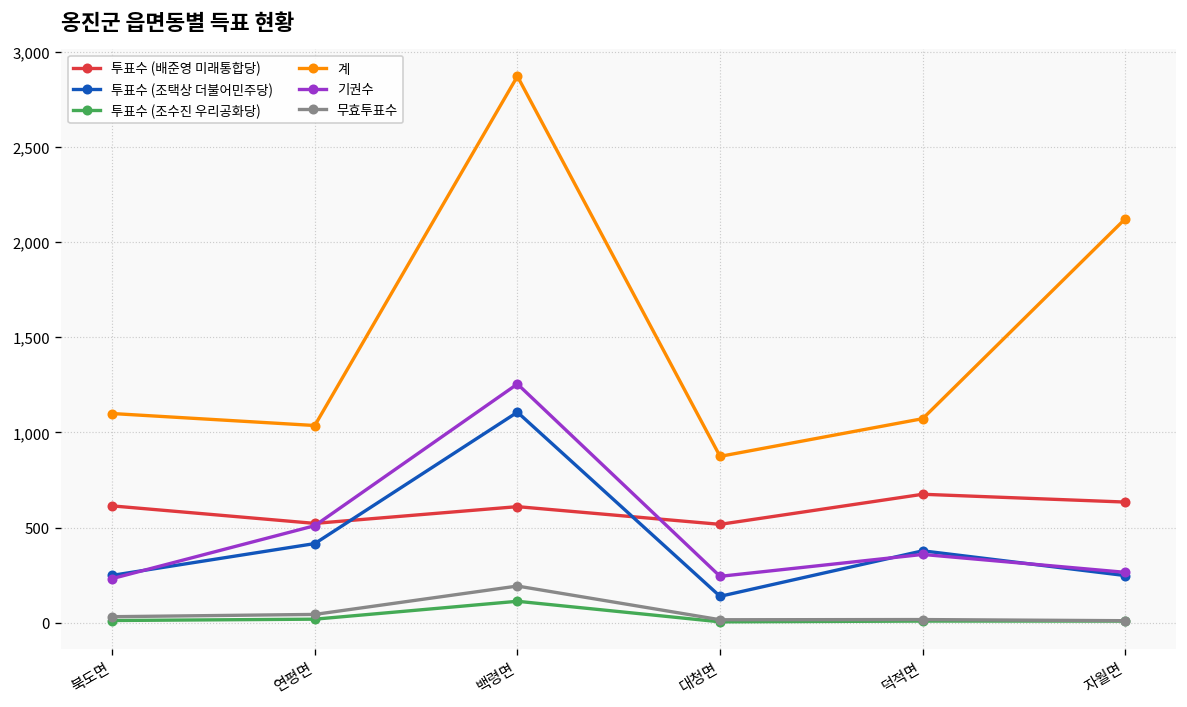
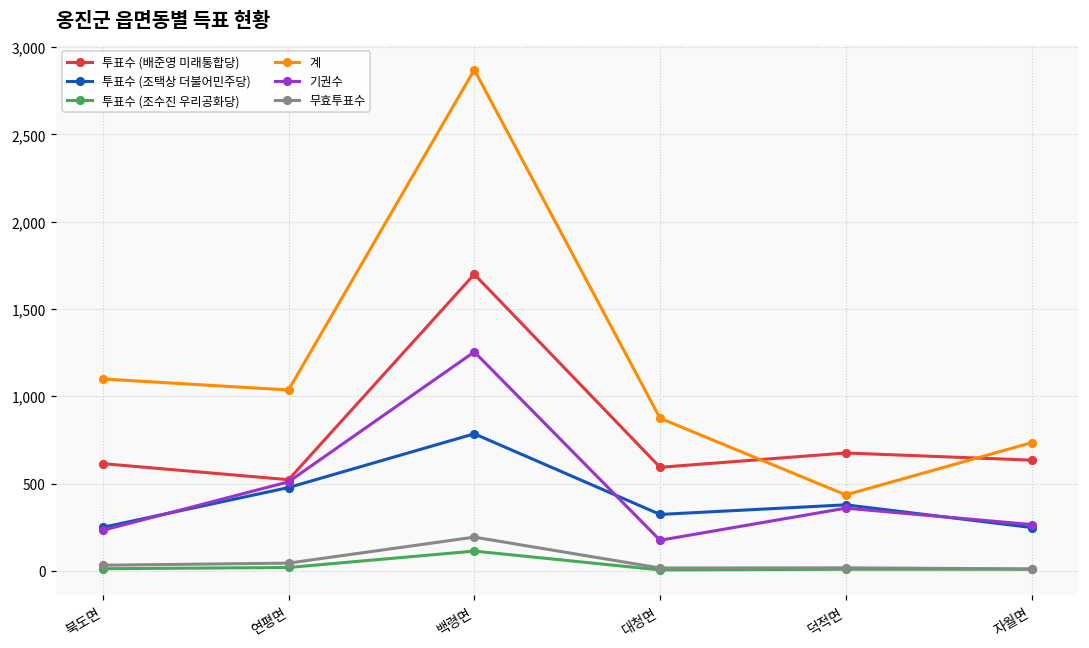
투표수 (조택상 더불어민주당), 연평면: 420 -> 480
투표수 (배준영 미래통합당), 백령면: 610 -> 1,700
투표수 (조택상 더불어민주당), 백령면: 1,110 -> 790
투표수 (배준영 미래통합당), 대청면: 520 -> 590
투표수 (조택상 더불어민주당), 대청면: 140 -> 320
기권수, 대청면: 240 -> 180
계, 덕적면: 1,070 -> 440
계, 자월면: 2,120 -> 730
